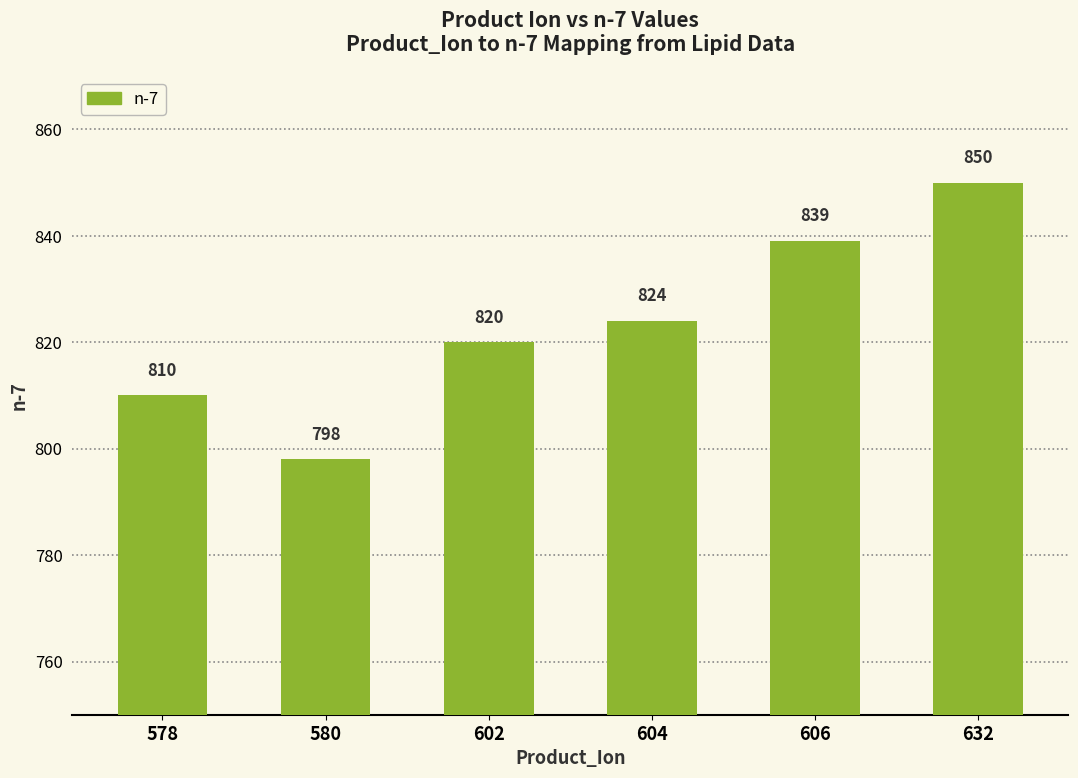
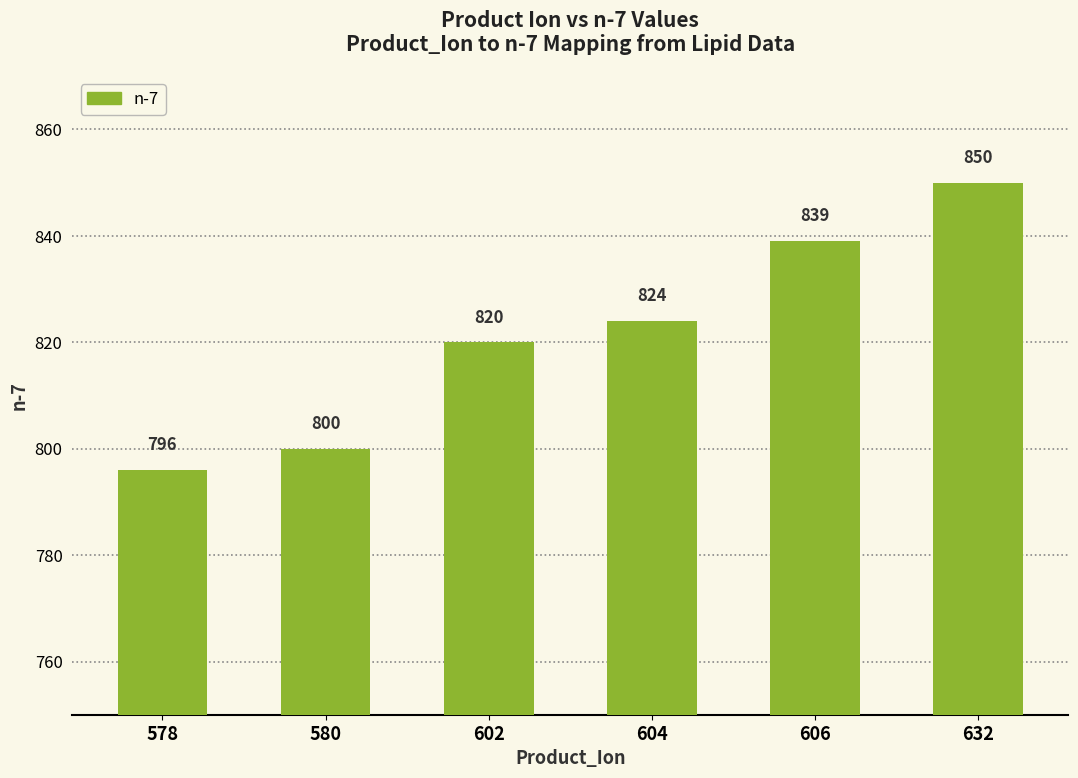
578: 810 -> 796
580: 798 -> 800
